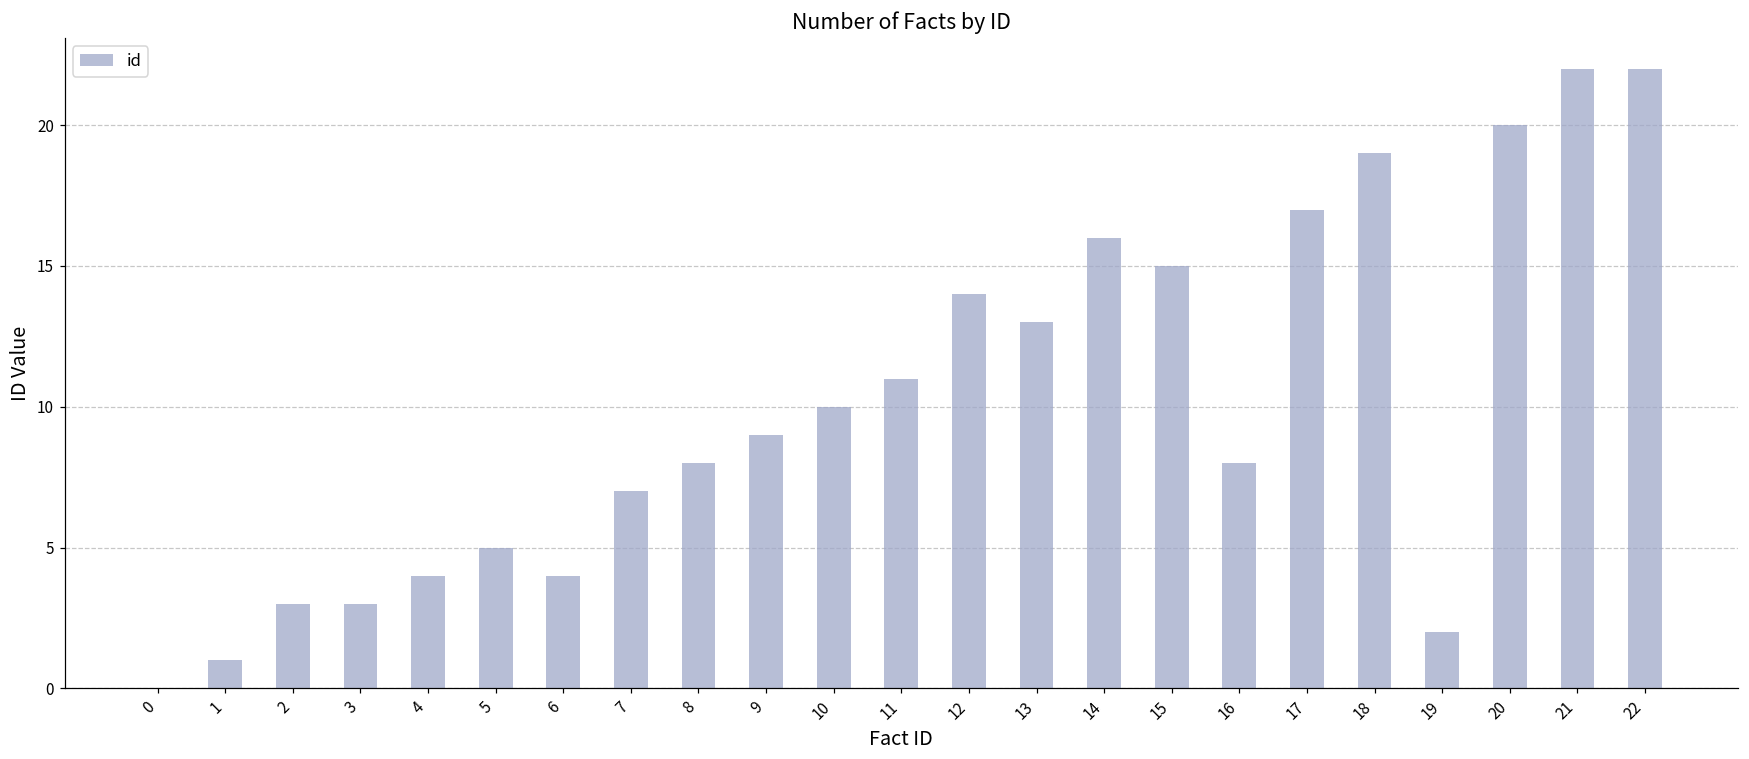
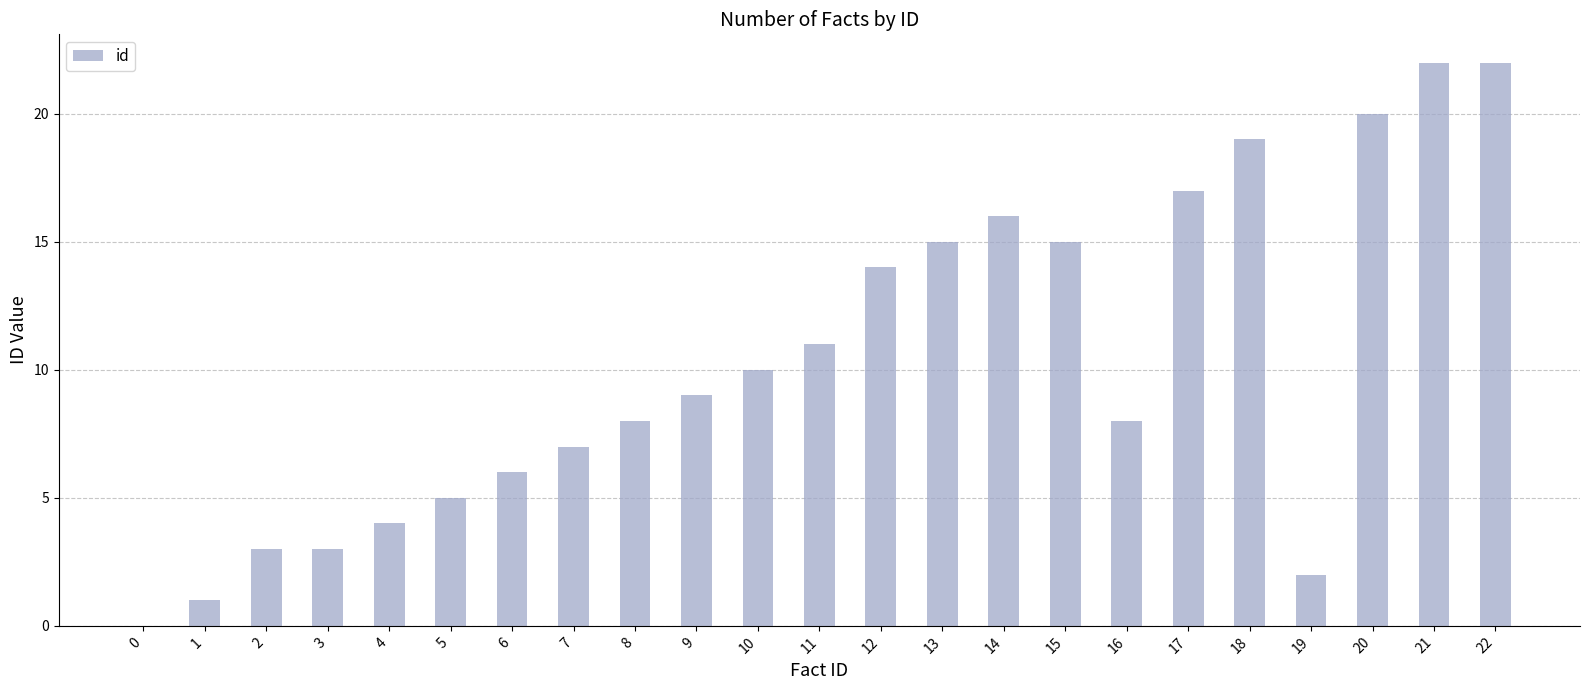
6: 4 -> 6
13: 13 -> 15
